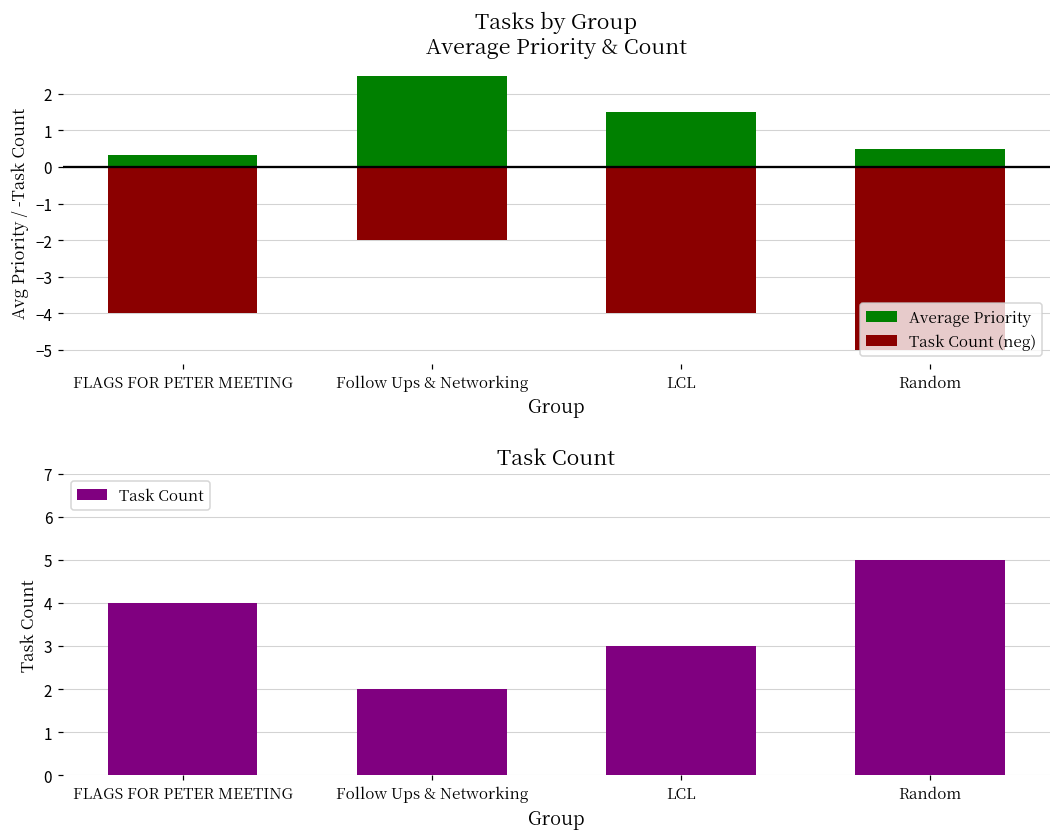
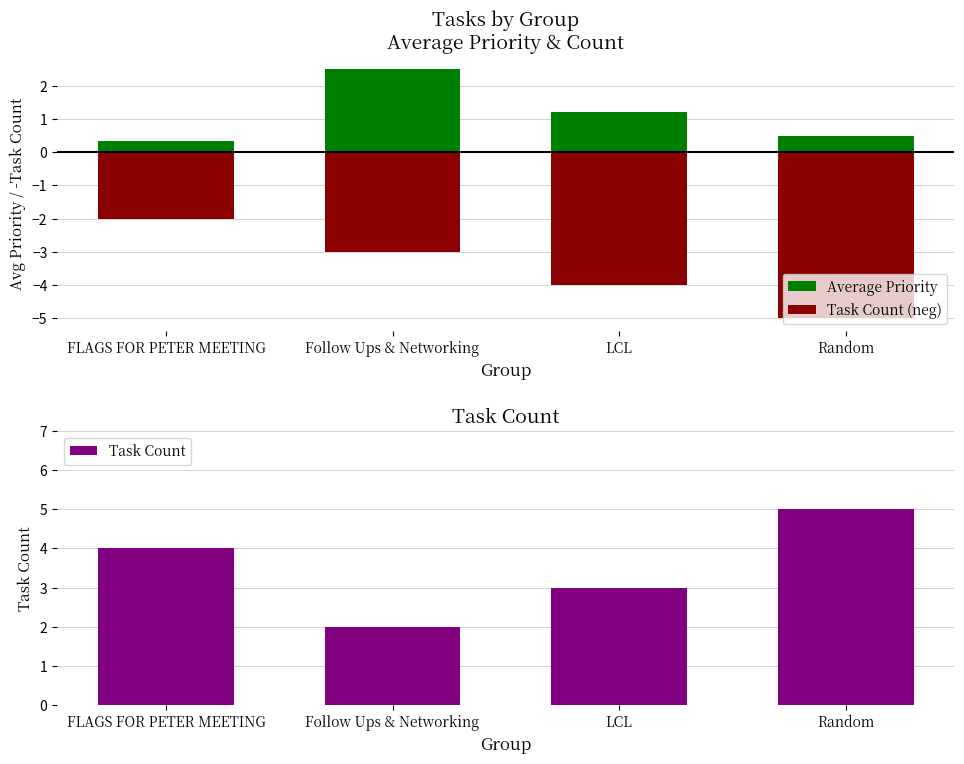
Tasks by Group Average Priority & Count, Task Count (neg), FLAGS FOR PETER MEETING: -4 -> -2
Tasks by Group Average Priority & Count, Task Count (neg), Follow Ups & Networking: -2 -> -3
Tasks by Group Average Priority & Count, Average Priority, LCL: 1.5 -> 1.2
